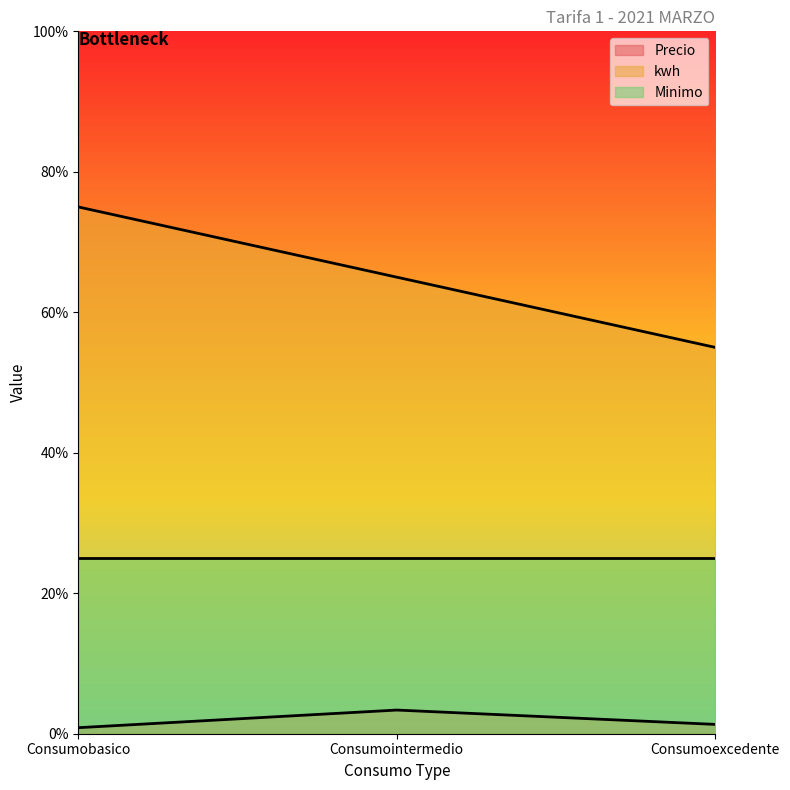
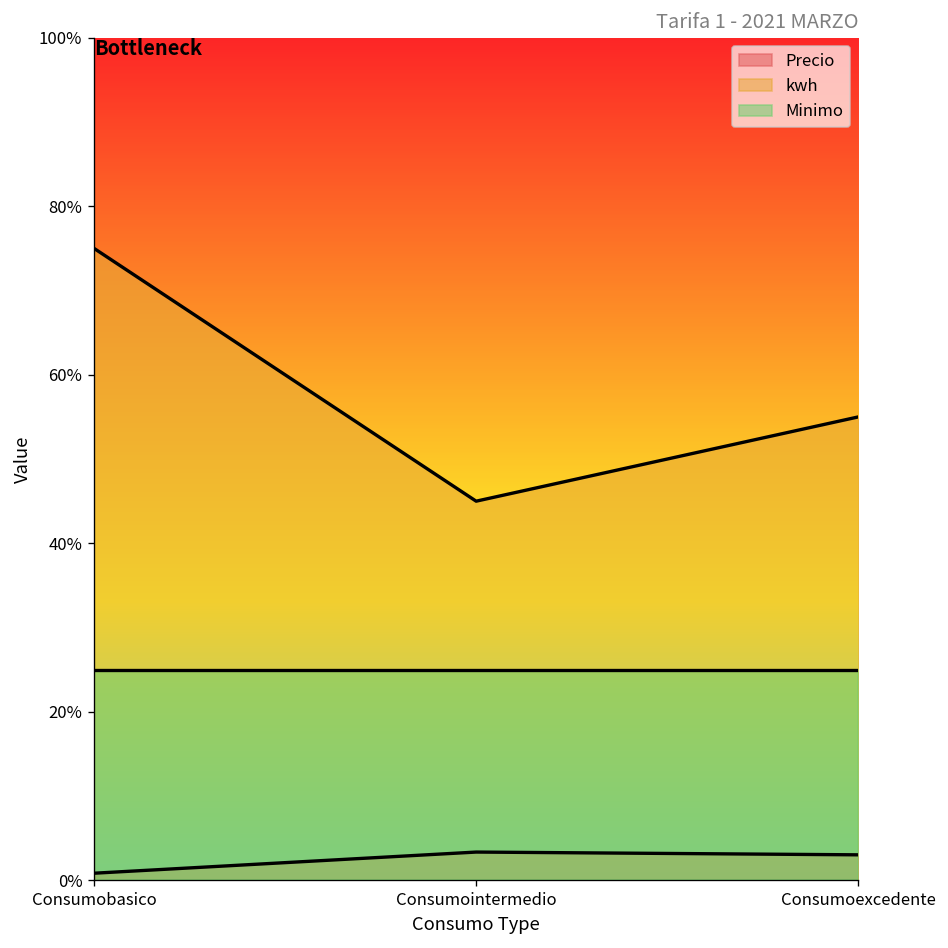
kwh, Consumointermedio: 65% -> 45%
Precio, Consumoexcedente: 1% -> 3%
